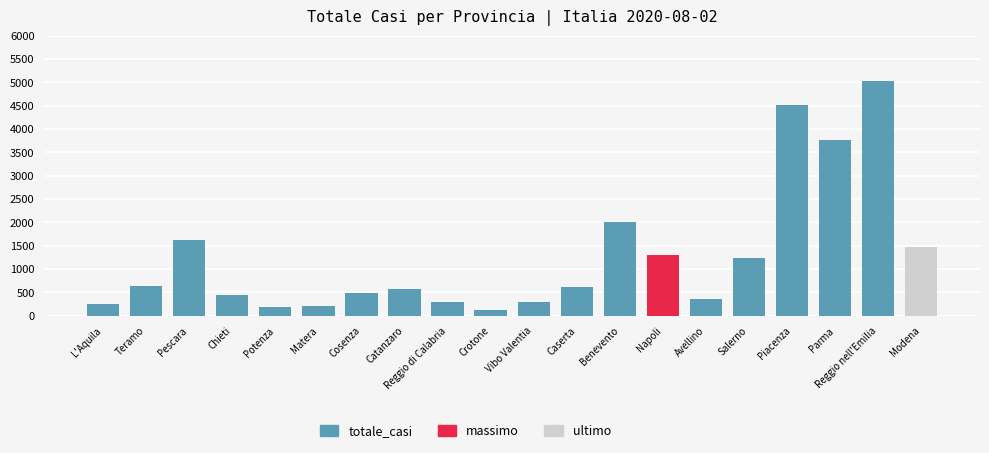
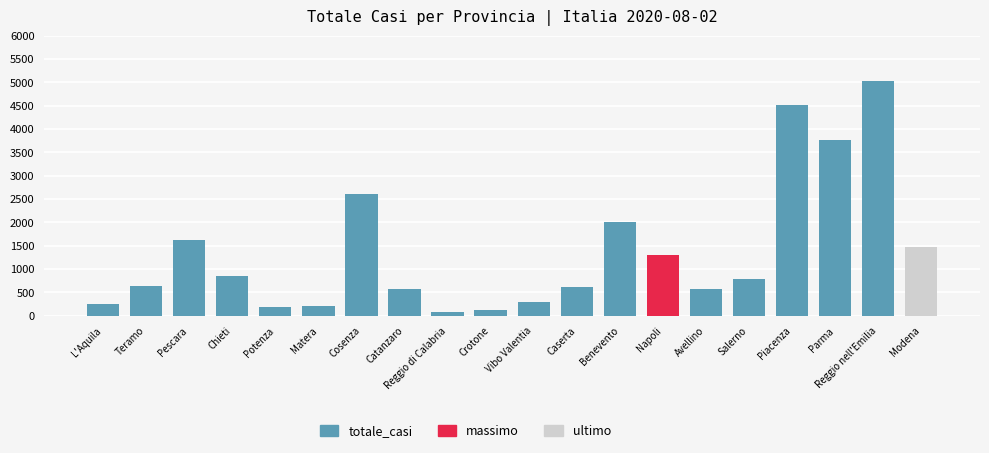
Chieti: 400 -> 800
Cosenza: 500 -> 2600
Reggio di Calabria: 300 -> 100
Avellino: 400 -> 600
Salerno: 1200 -> 800
